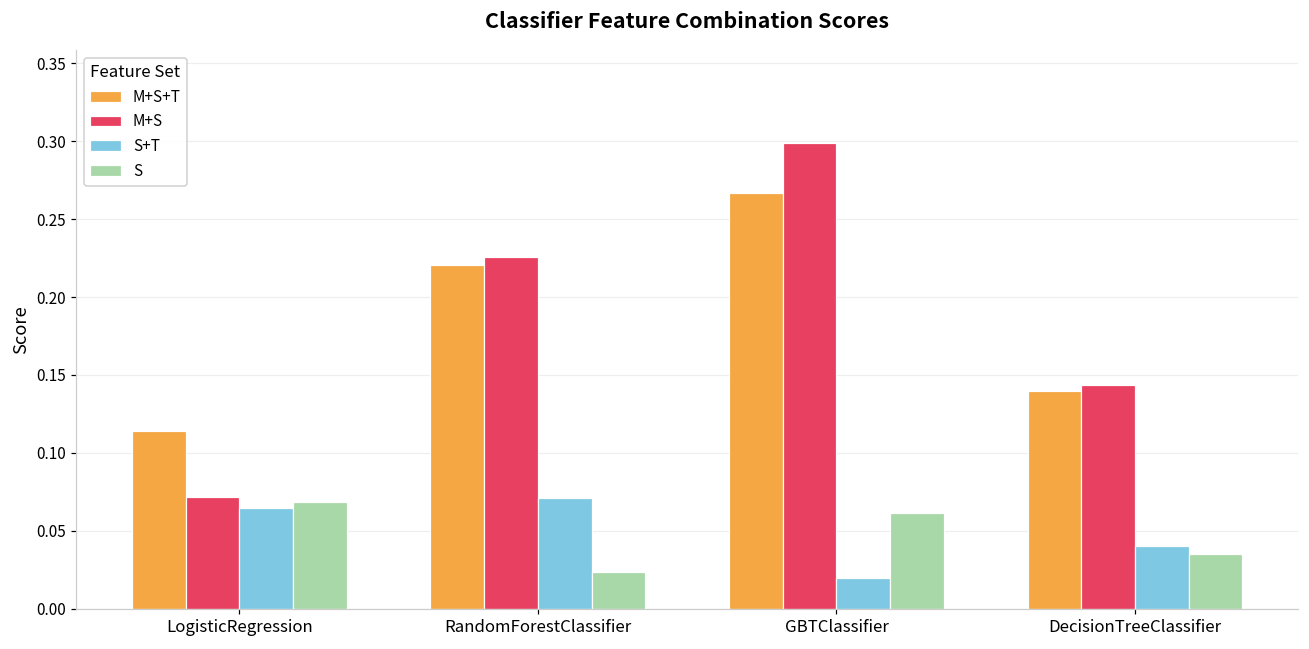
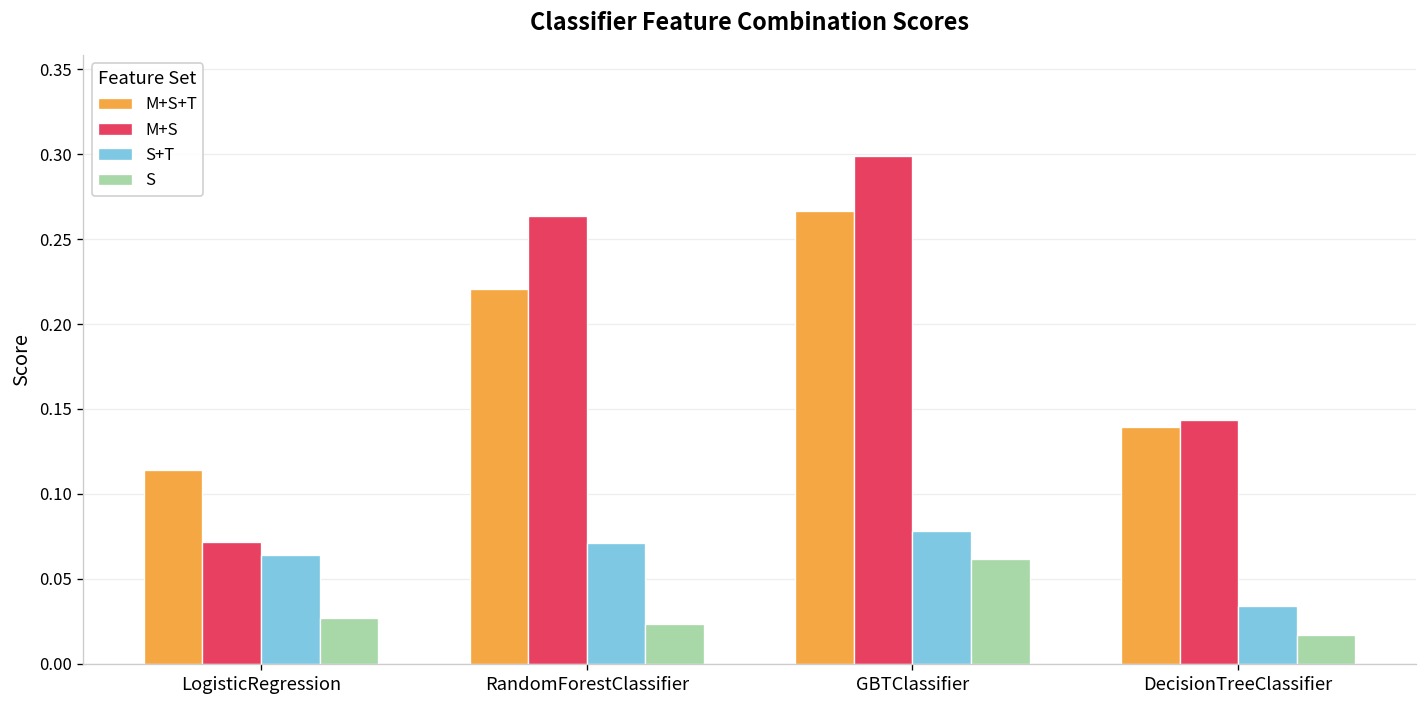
S, LogisticRegression: 0.069 -> 0.027
M+S, RandomForestClassifier: 0.226 -> 0.263
S+T, GBTClassifier: 0.020 -> 0.078
S+T, DecisionTreeClassifier: 0.040 -> 0.034
S, DecisionTreeClassifier: 0.035 -> 0.017
